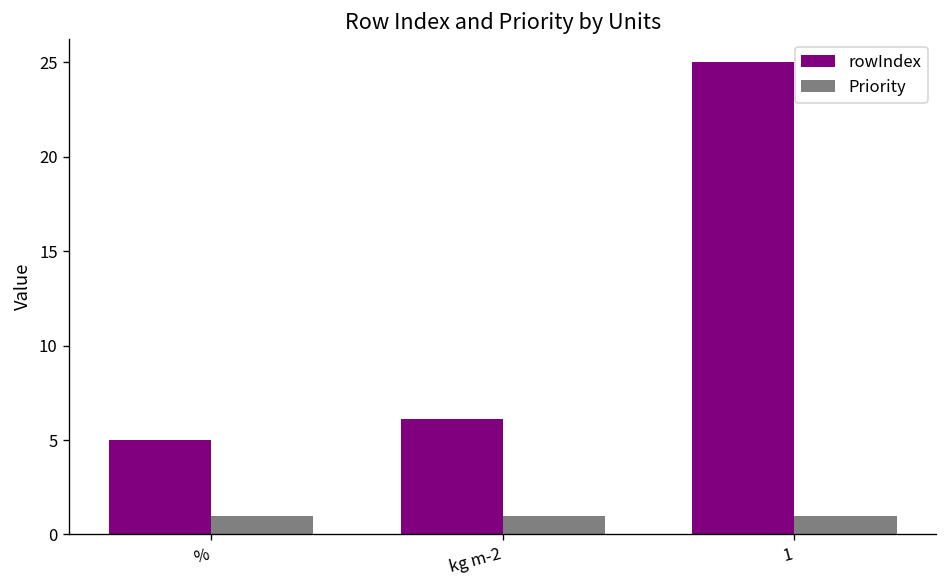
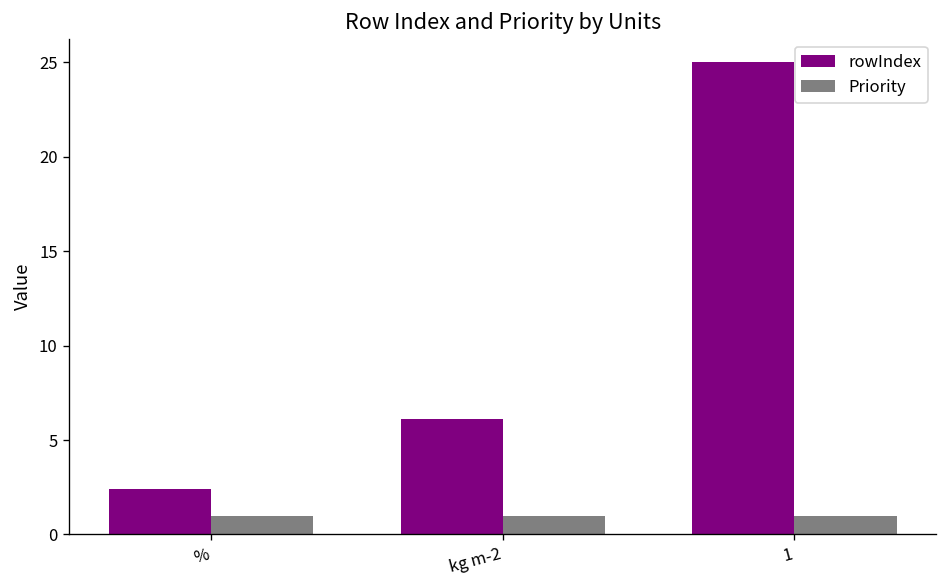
rowIndex, %: 5.0 -> 2.4
